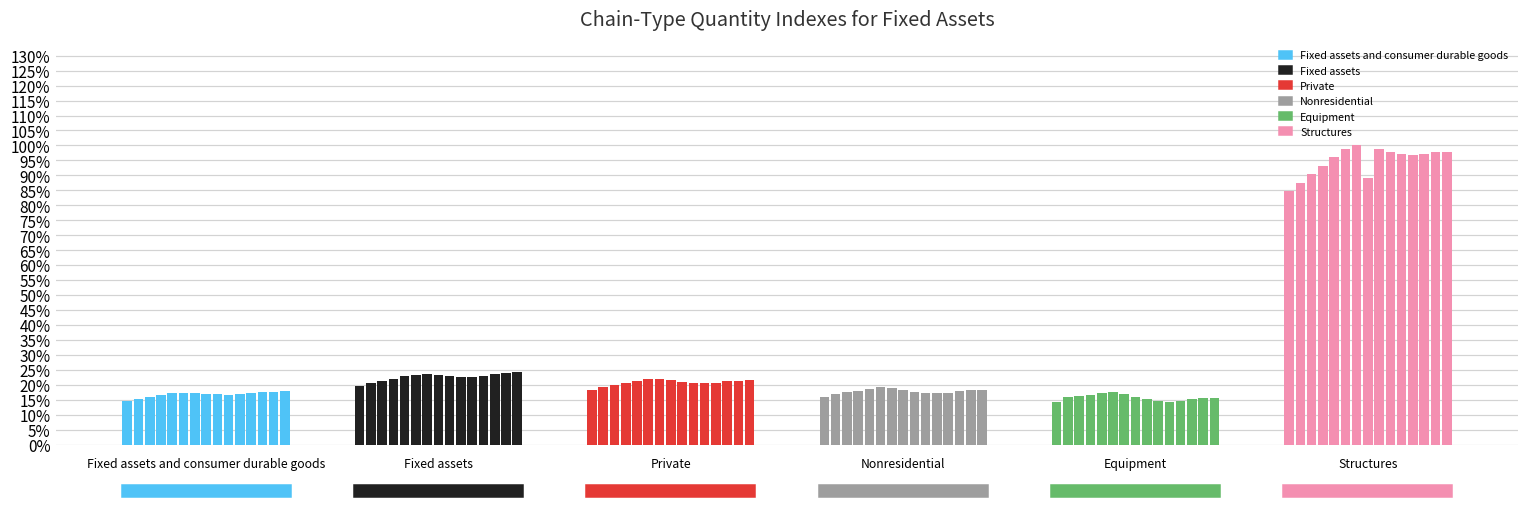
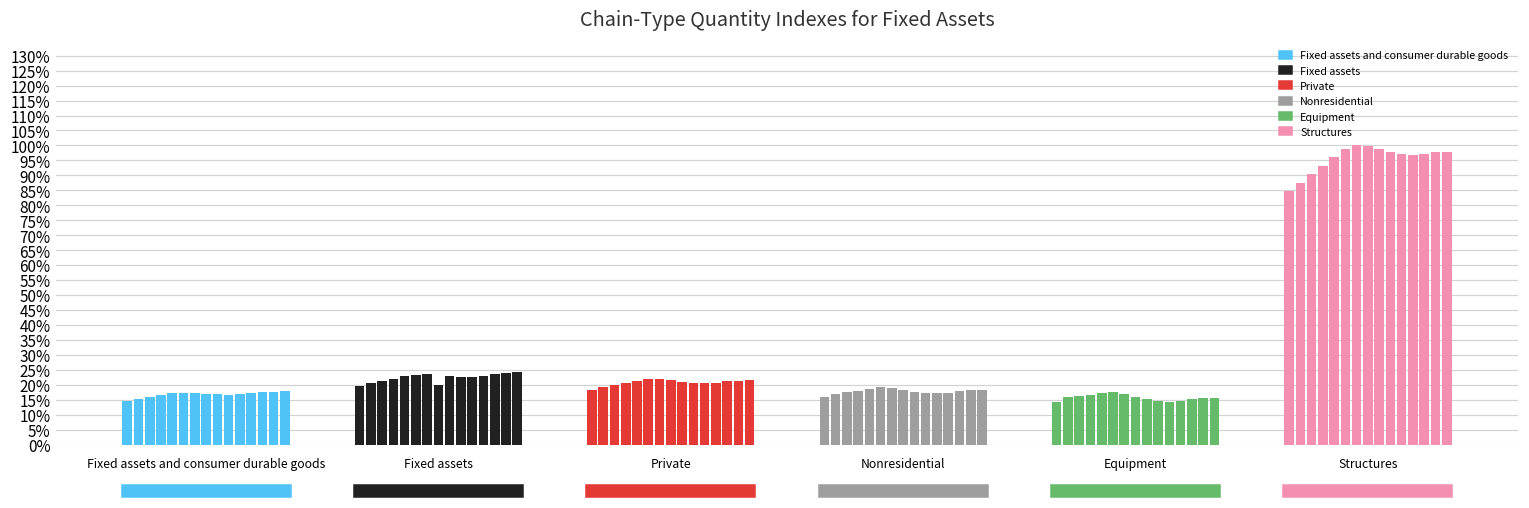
Fixed assets, Fixed assets: 23% -> 20%
Structures, Structures: 89% -> 100%
